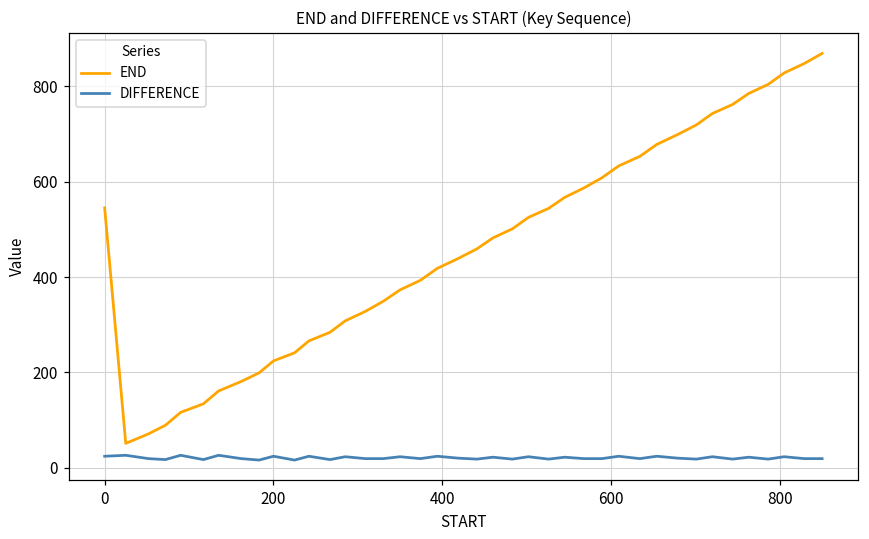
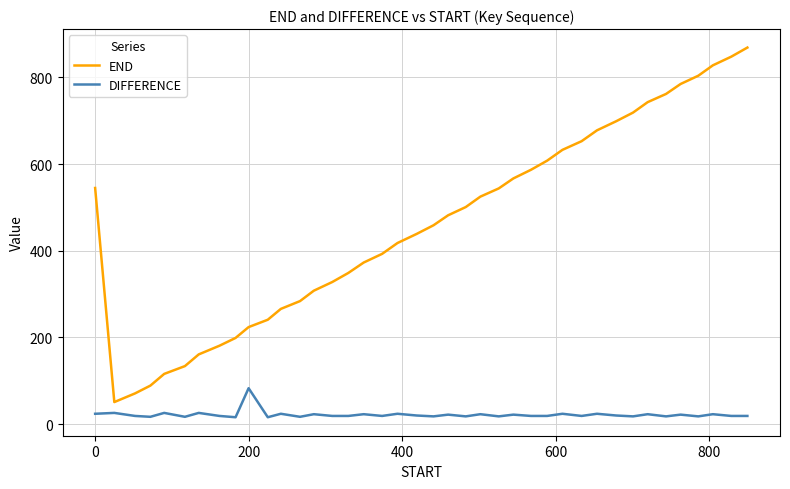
DIFFERENCE, 200: 20 -> 80
